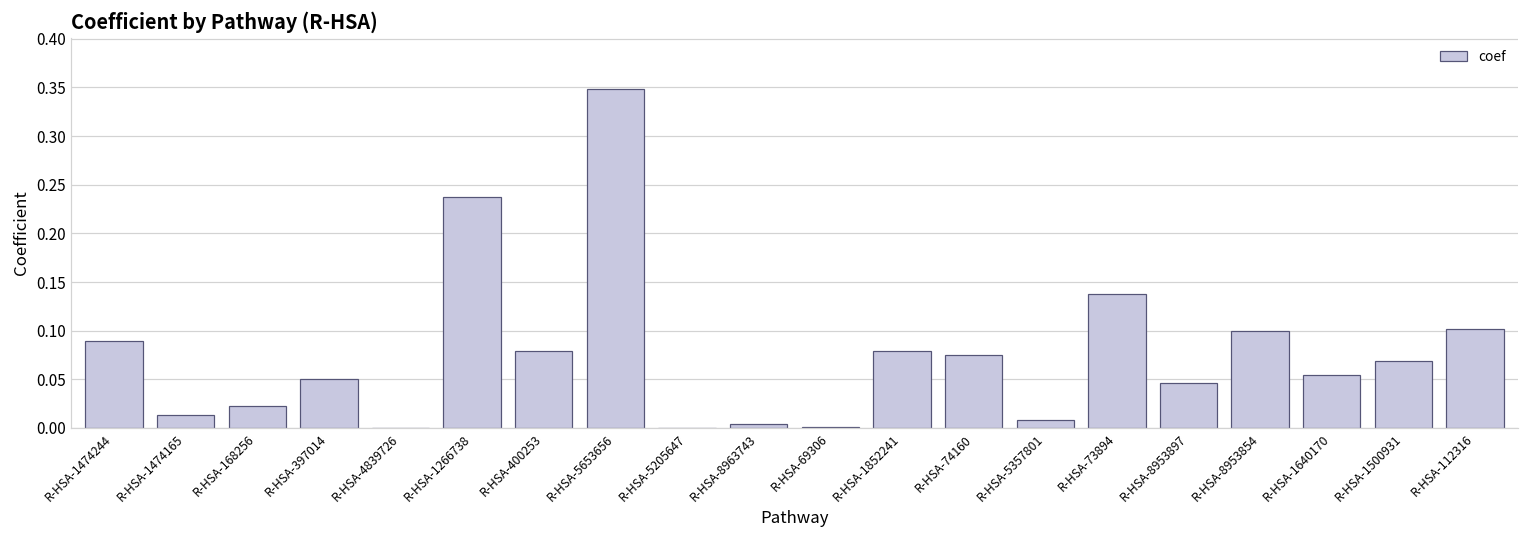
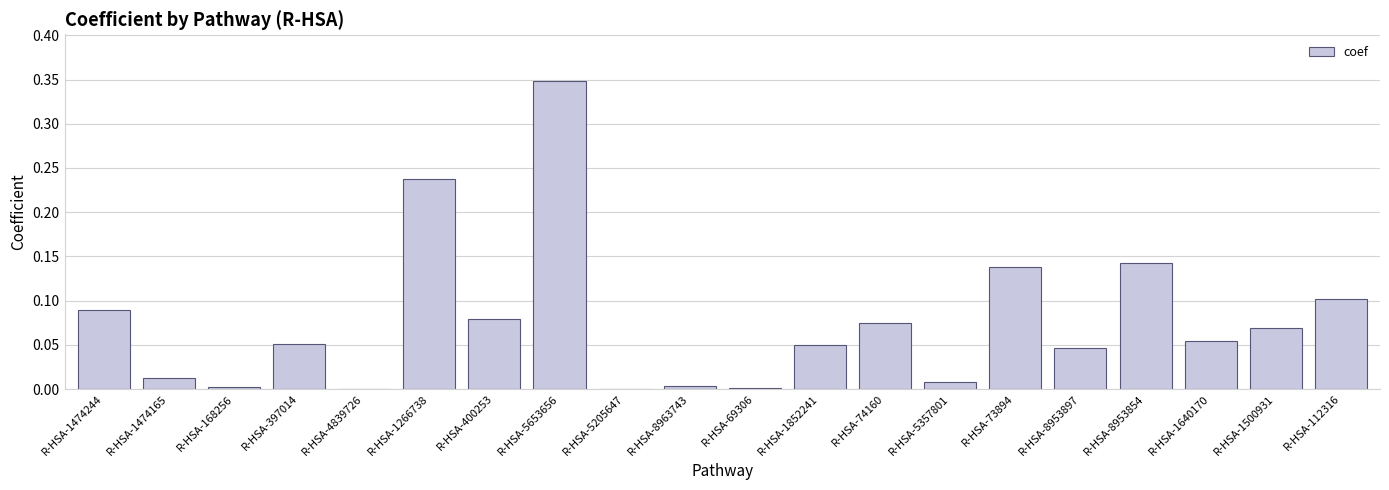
R-HSA-168256: 0.02 -> 0.00
R-HSA-1852241: 0.08 -> 0.05
R-HSA-8953854: 0.10 -> 0.14
